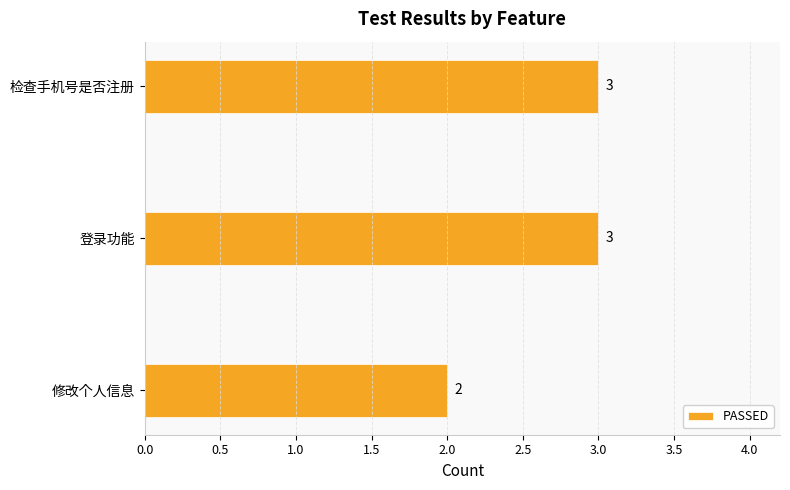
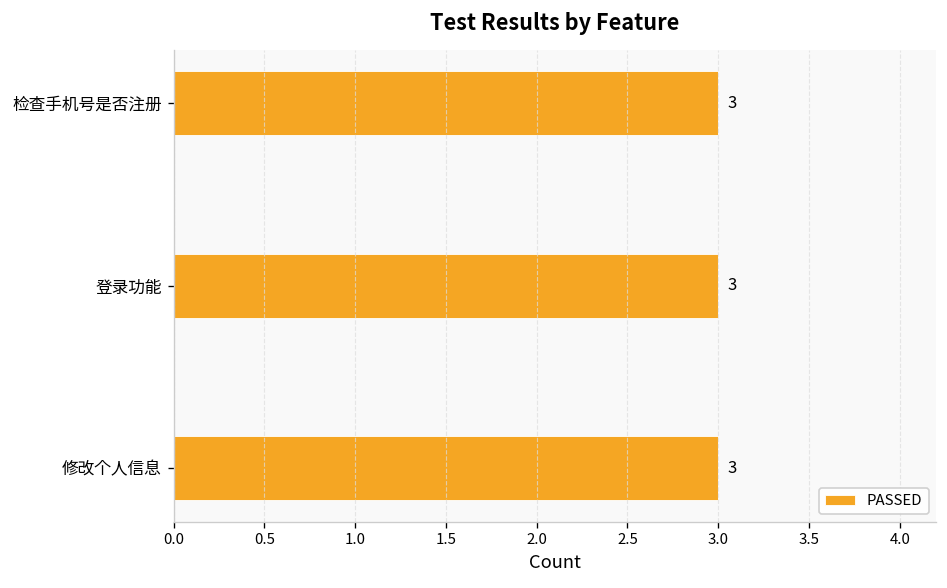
修改个人信息: 2 -> 3
